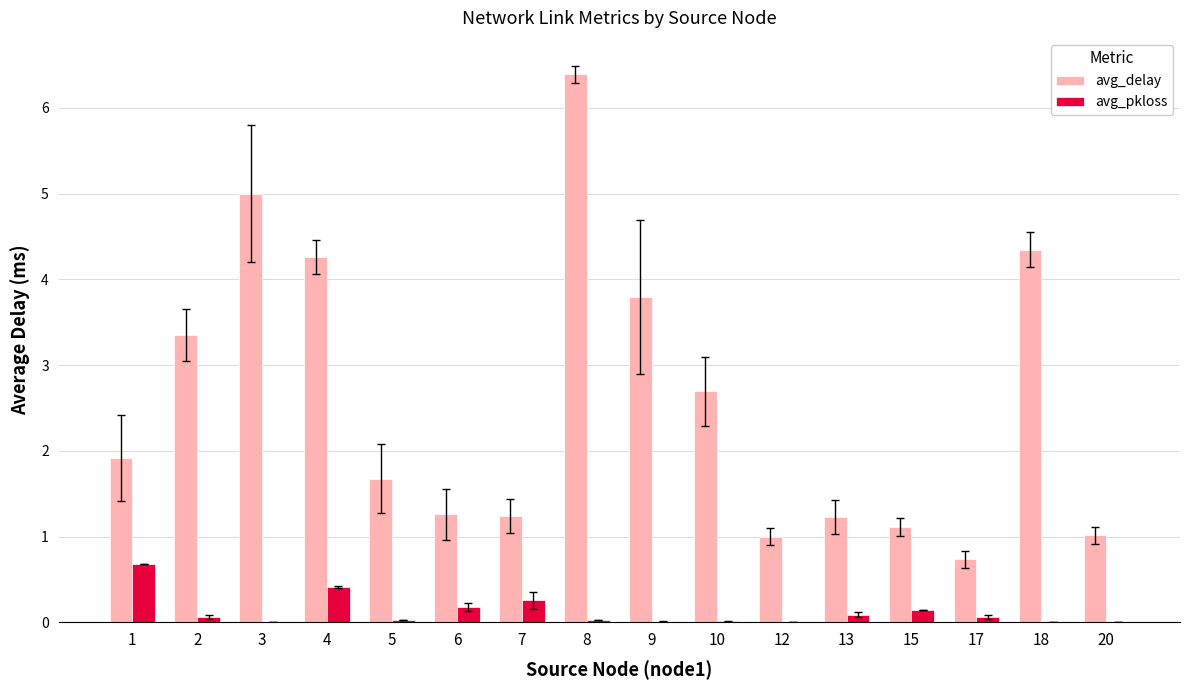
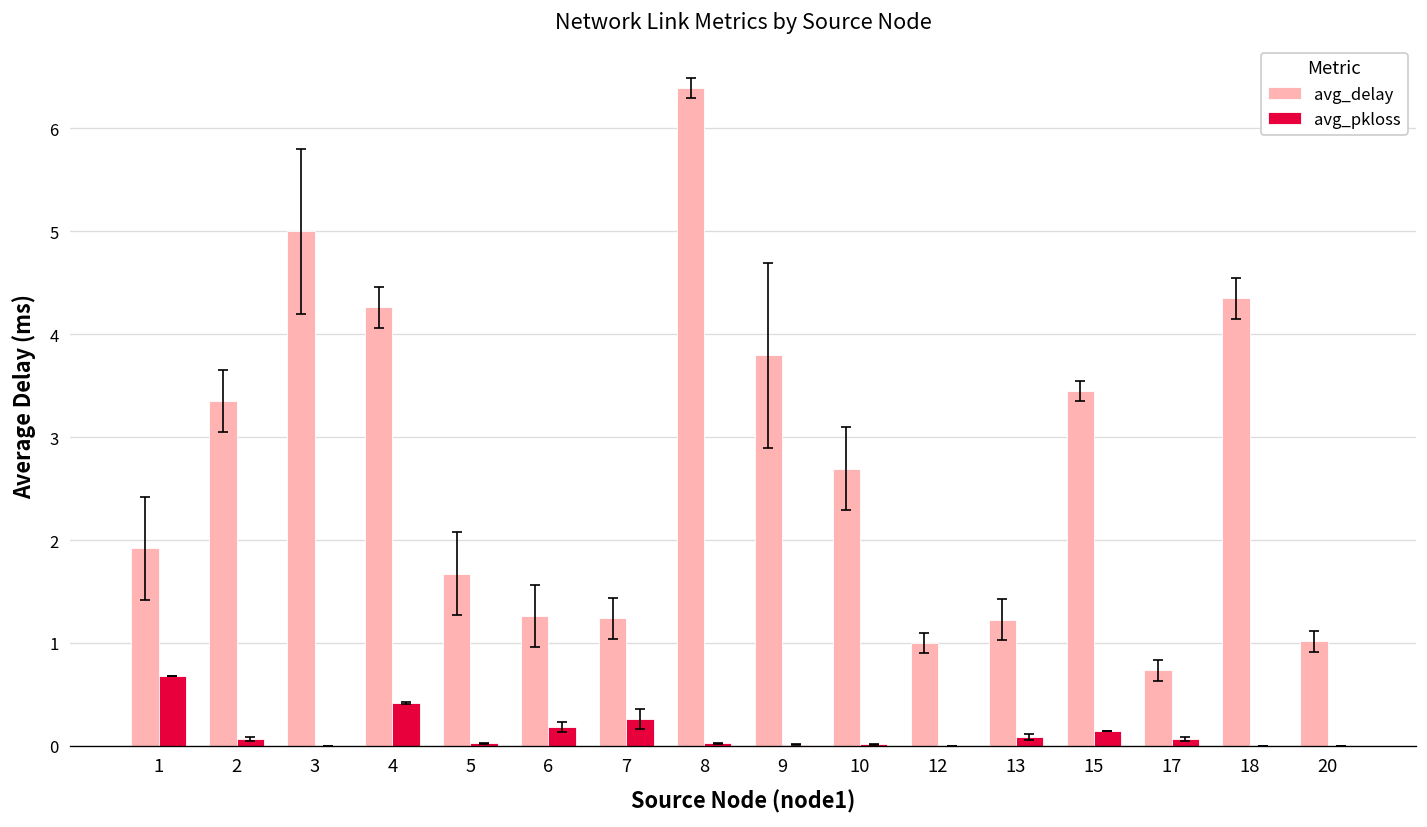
avg_delay, 15: 1.1 -> 3.4
